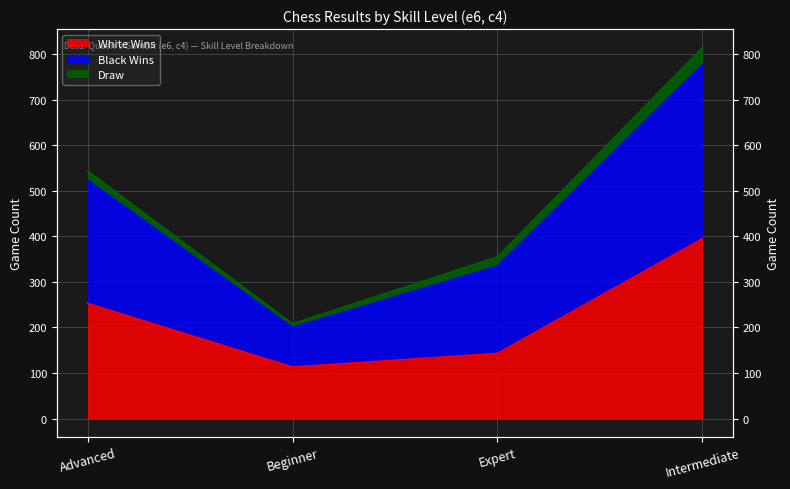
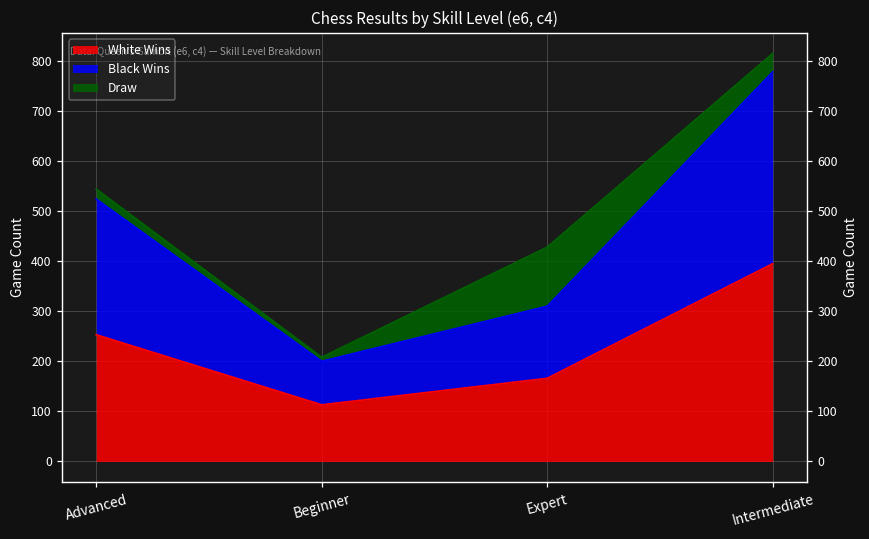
White Wins, Expert: 140 -> 170
Black Wins, Expert: 190 -> 140
Draw, Expert: 20 -> 120
